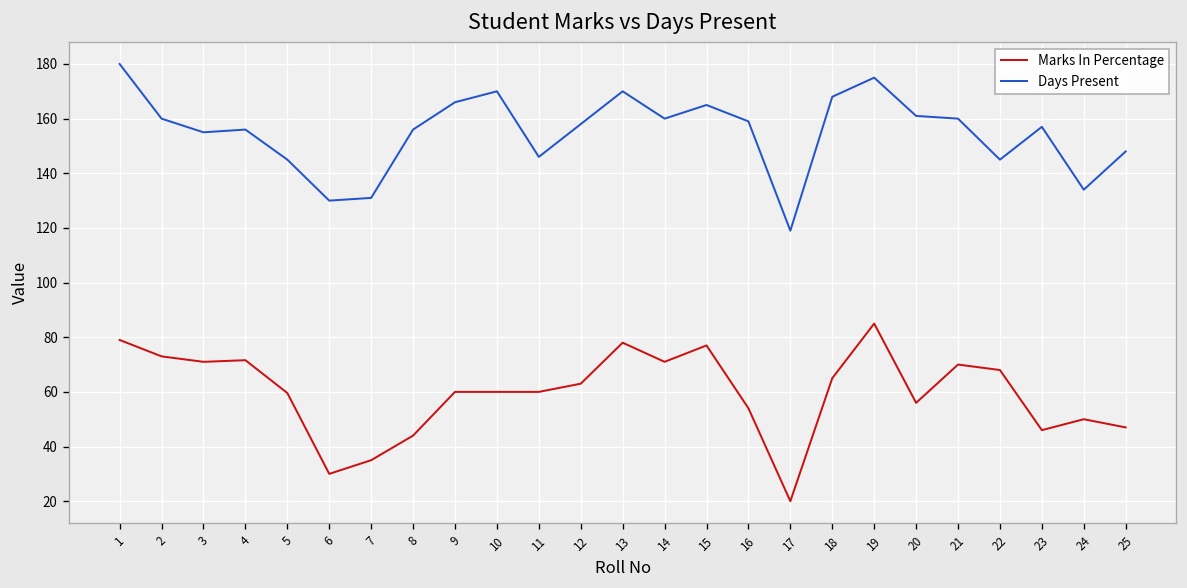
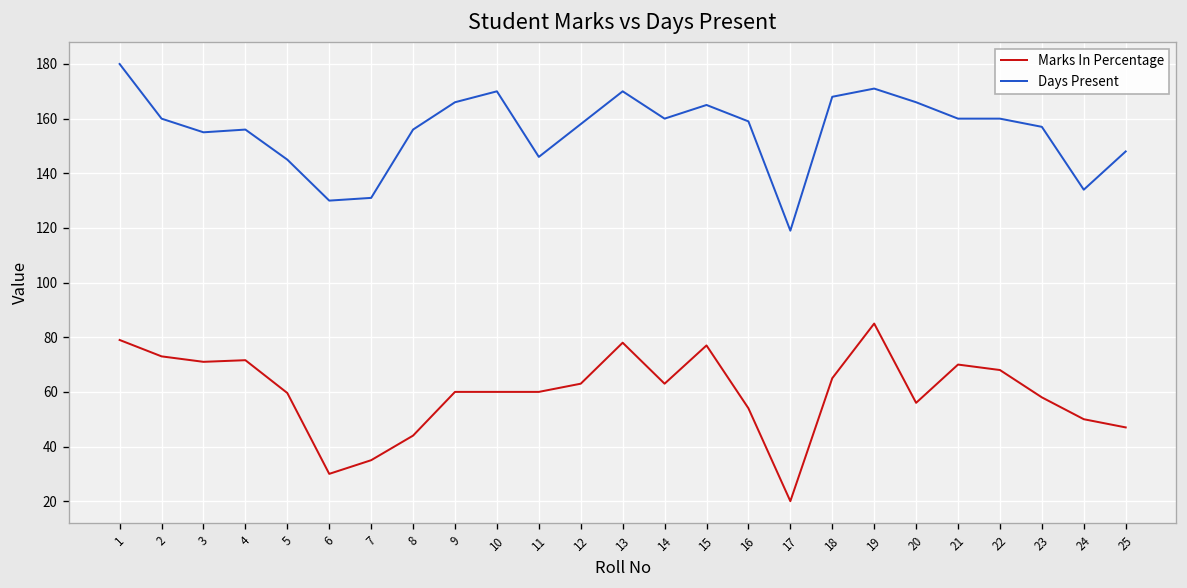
Marks In Percentage, 14: 71 -> 63
Days Present, 19: 175 -> 171
Days Present, 20: 161 -> 166
Days Present, 22: 145 -> 160
Marks In Percentage, 23: 46 -> 58
